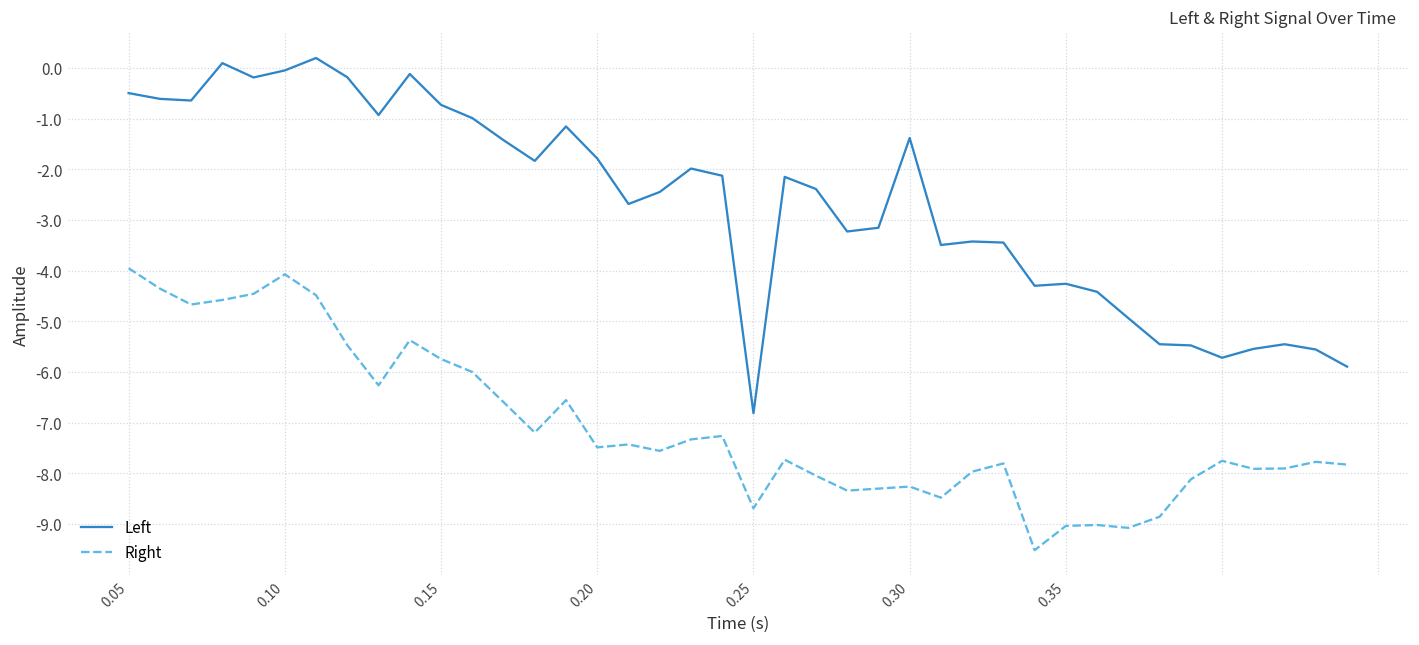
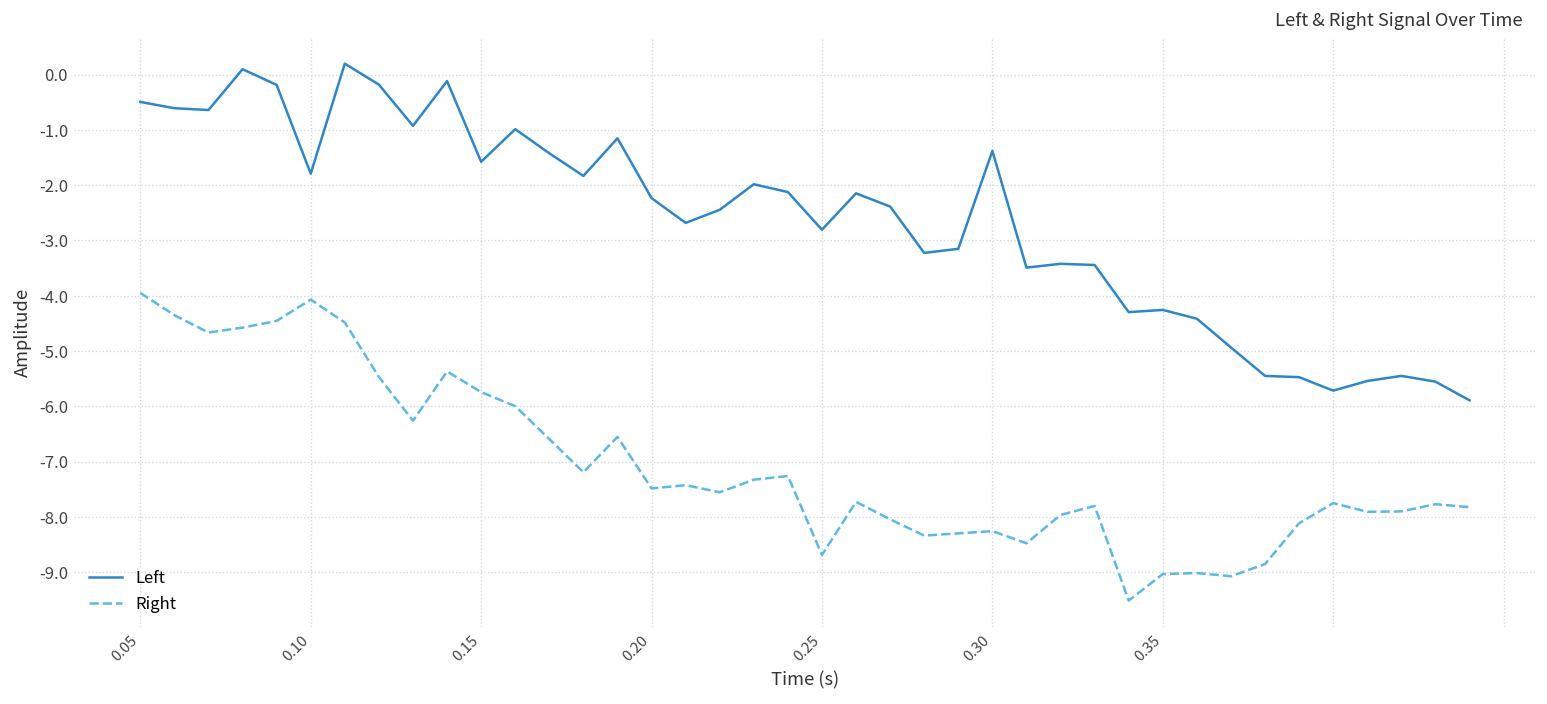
Left, 0.10: 0.0 -> -1.8
Left, 0.15: -0.7 -> -1.6
Left, 0.20: -1.8 -> -2.2
Left, 0.25: -6.8 -> -2.8
